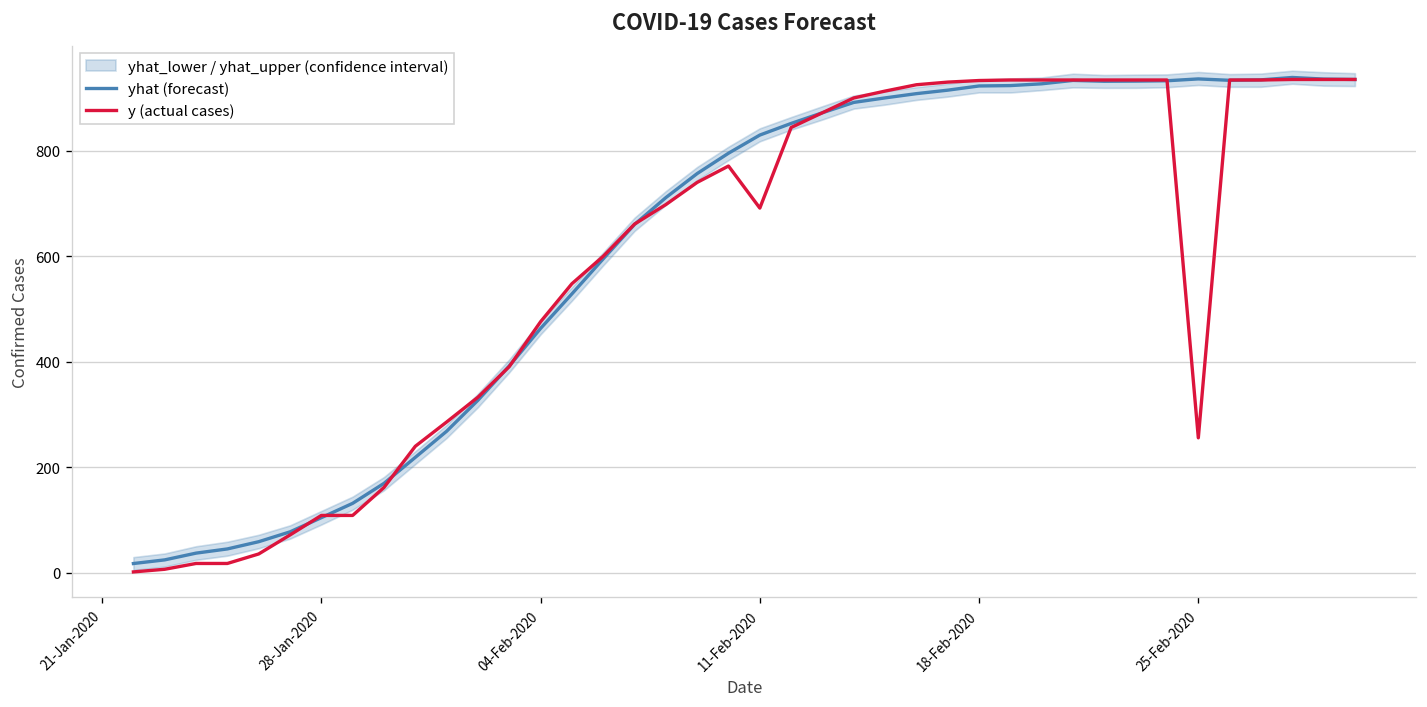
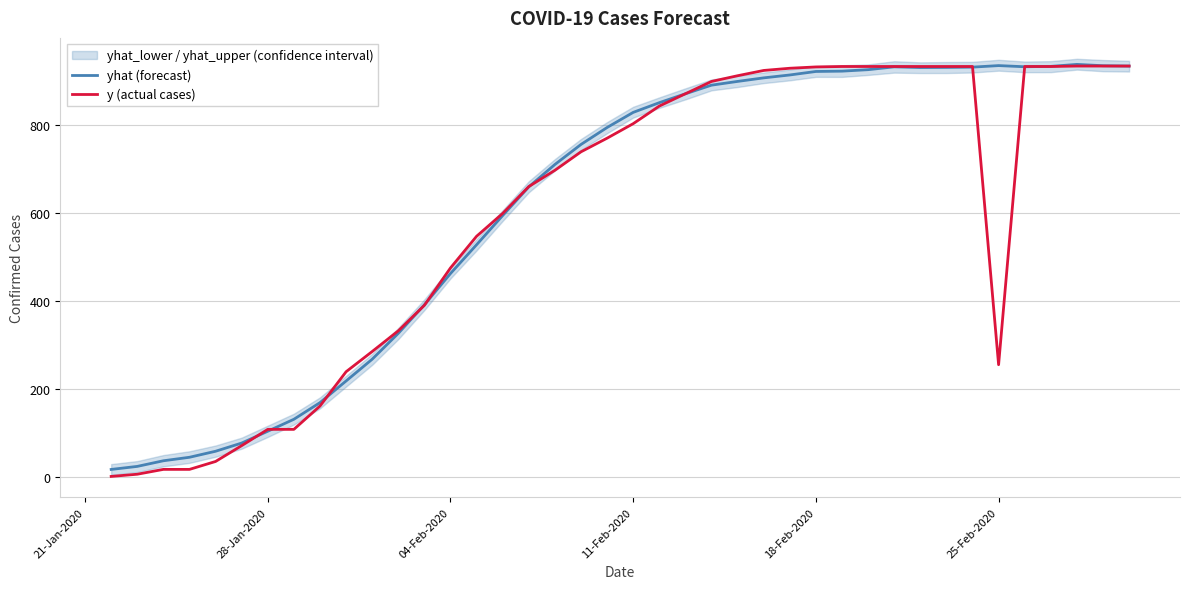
y (actual cases), 11-Feb-2020: 690 -> 800
